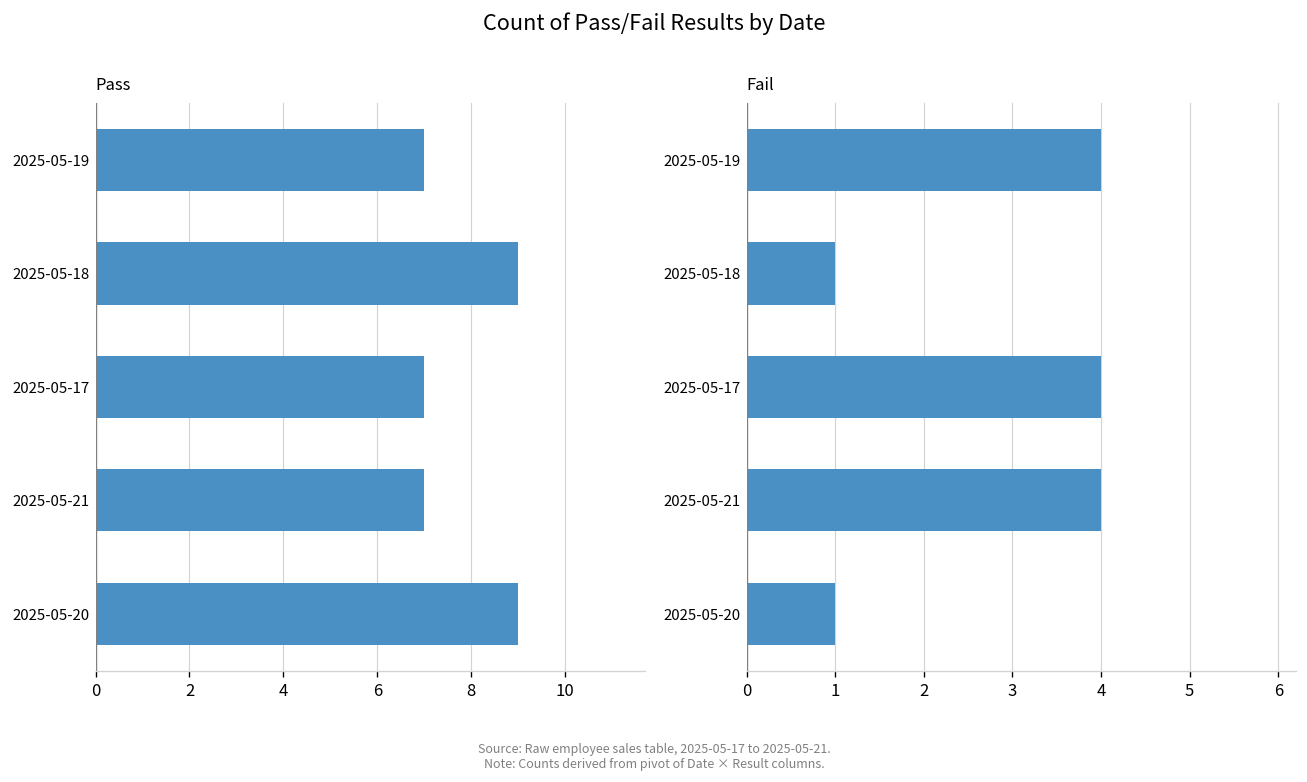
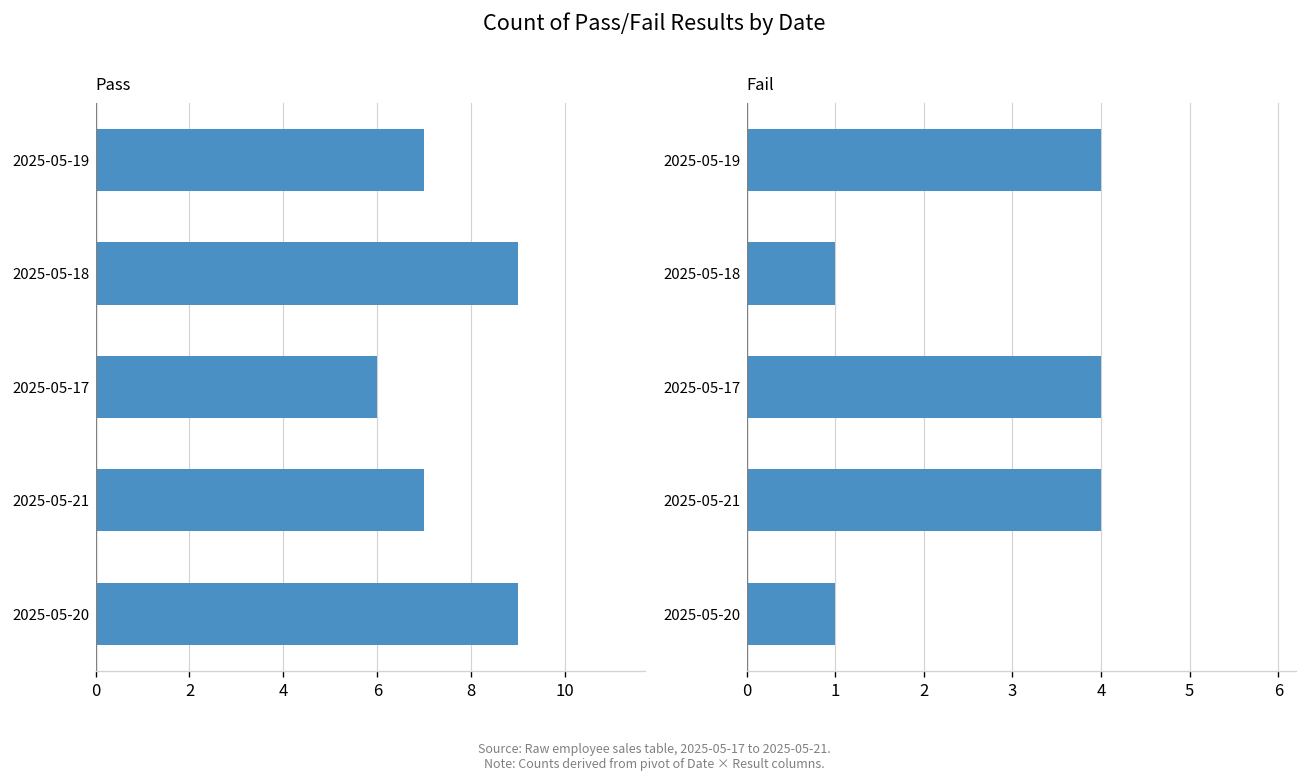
Pass, 2025-05-17: 7 -> 6
